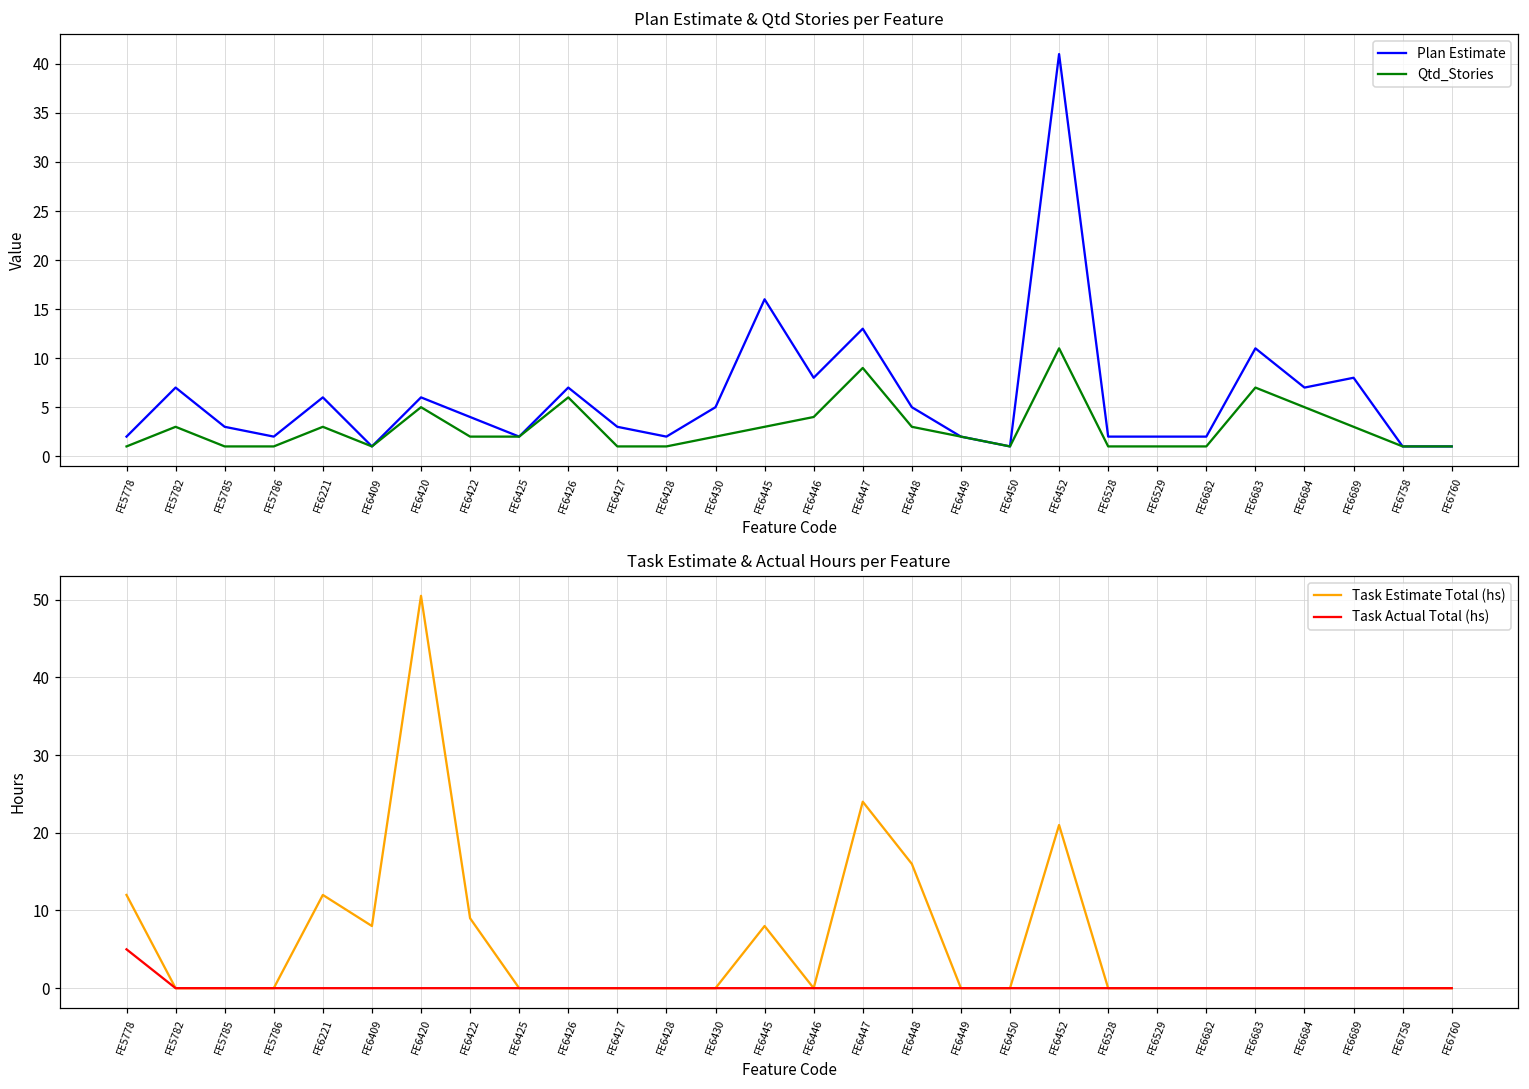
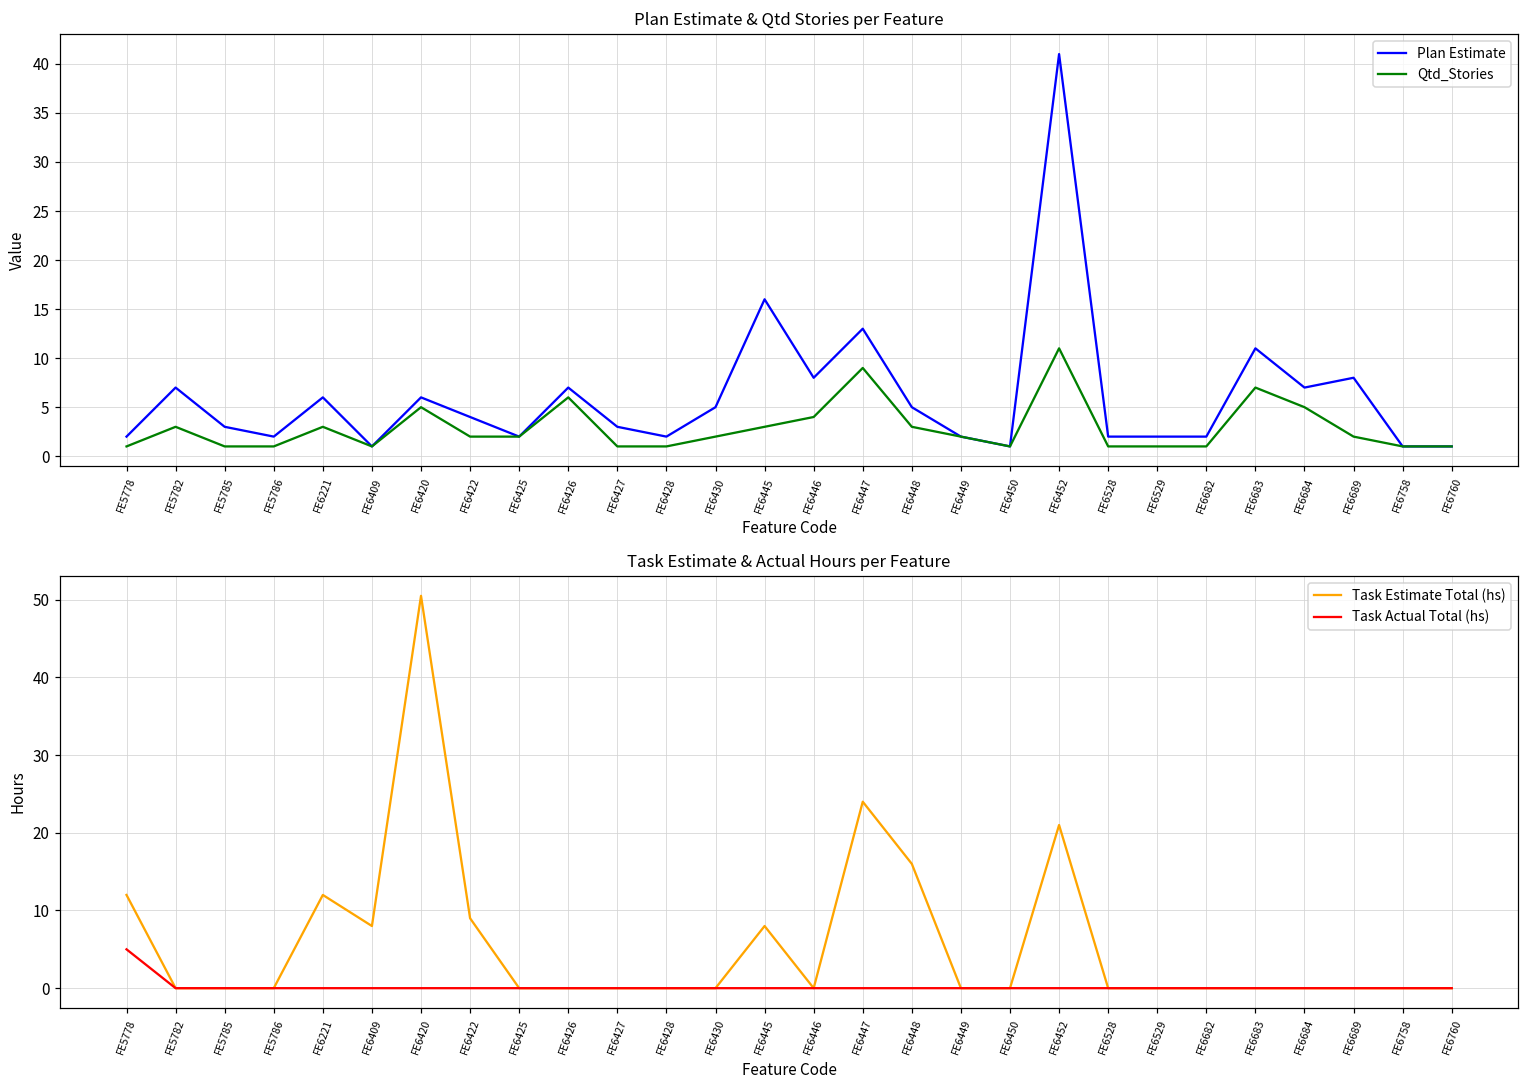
Plan Estimate & Qtd Stories per Feature, Qtd_Stories, FE6689: 3 -> 2
